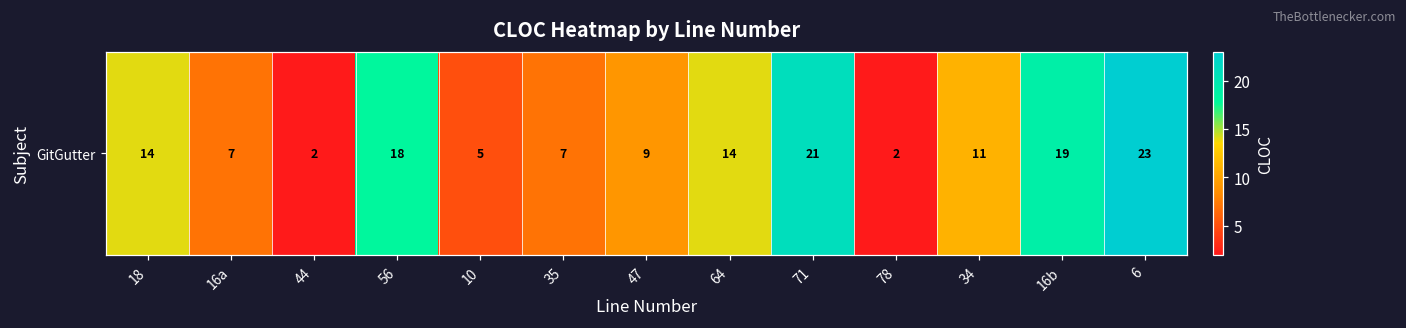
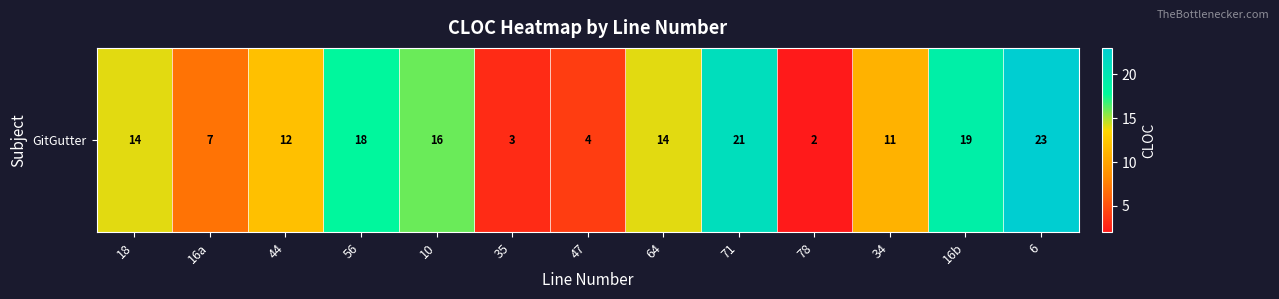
GitGutter, 44: 2 -> 12
GitGutter, 10: 5 -> 16
GitGutter, 35: 7 -> 3
GitGutter, 47: 9 -> 4
